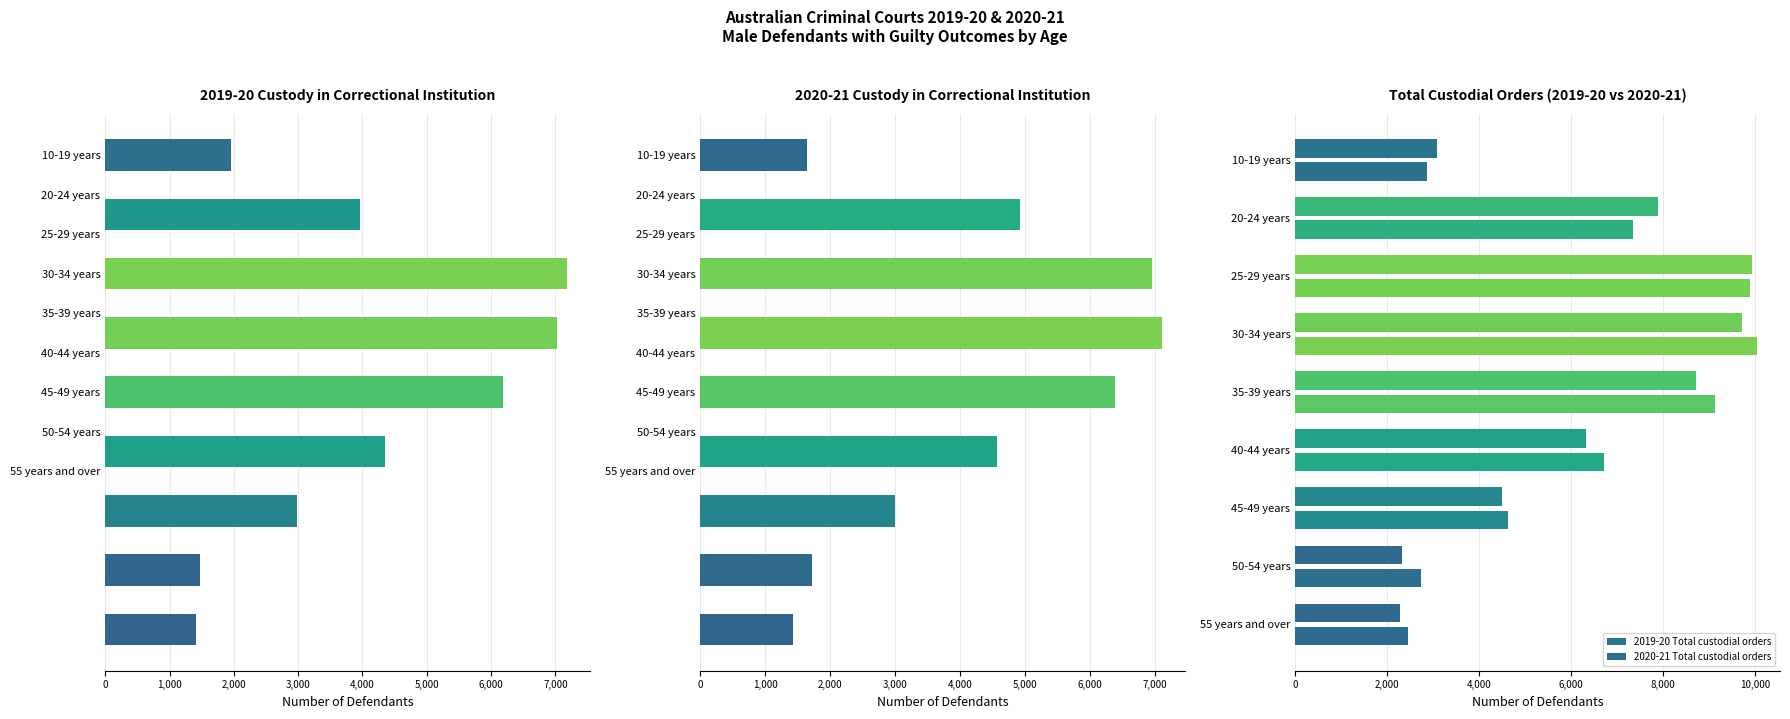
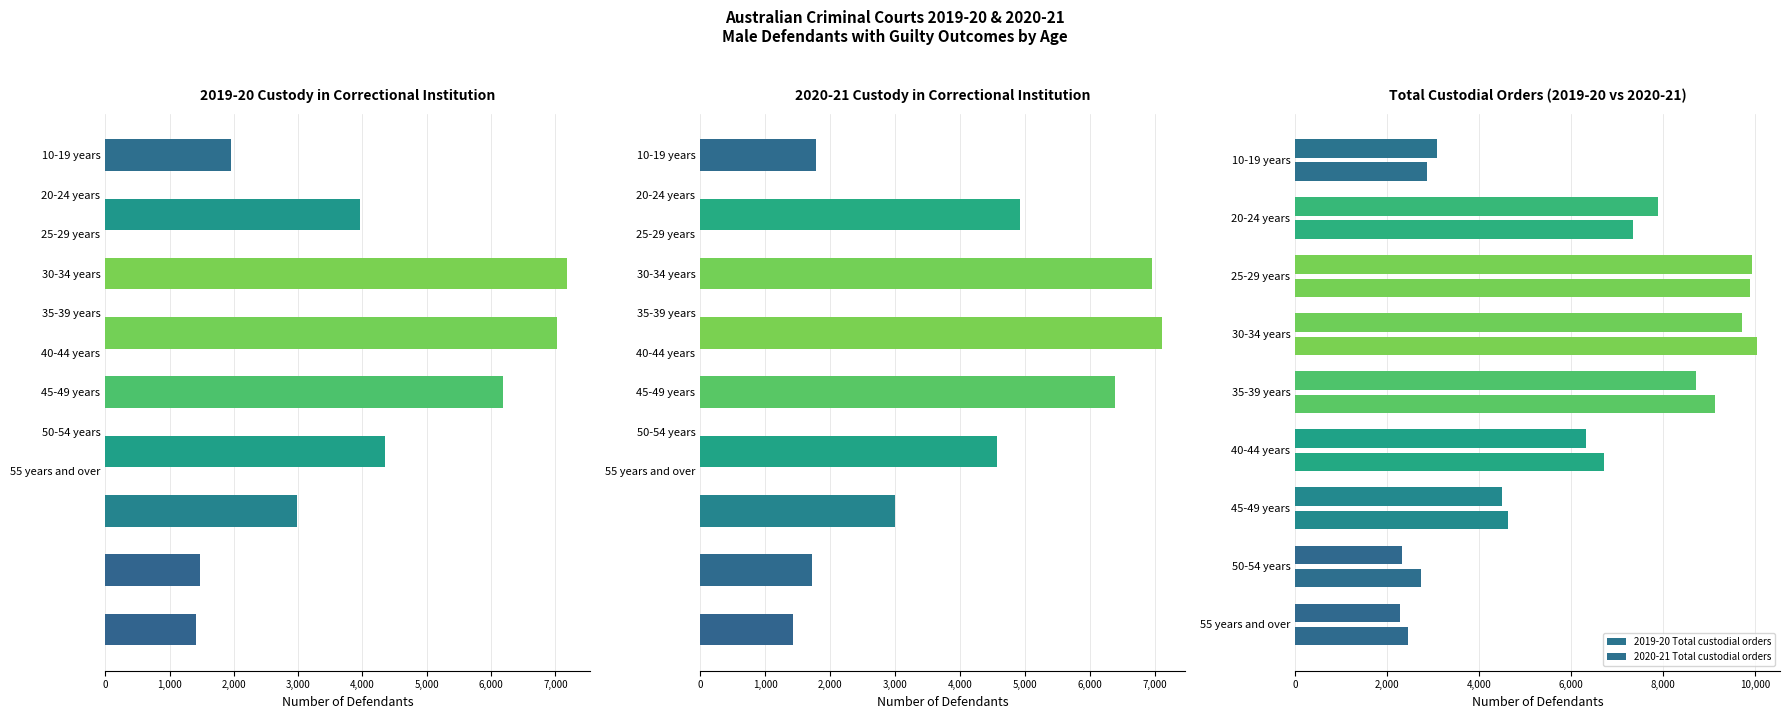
2020-21 Custody in Correctional Institution, 10-19 years: 1,600 -> 1,800
